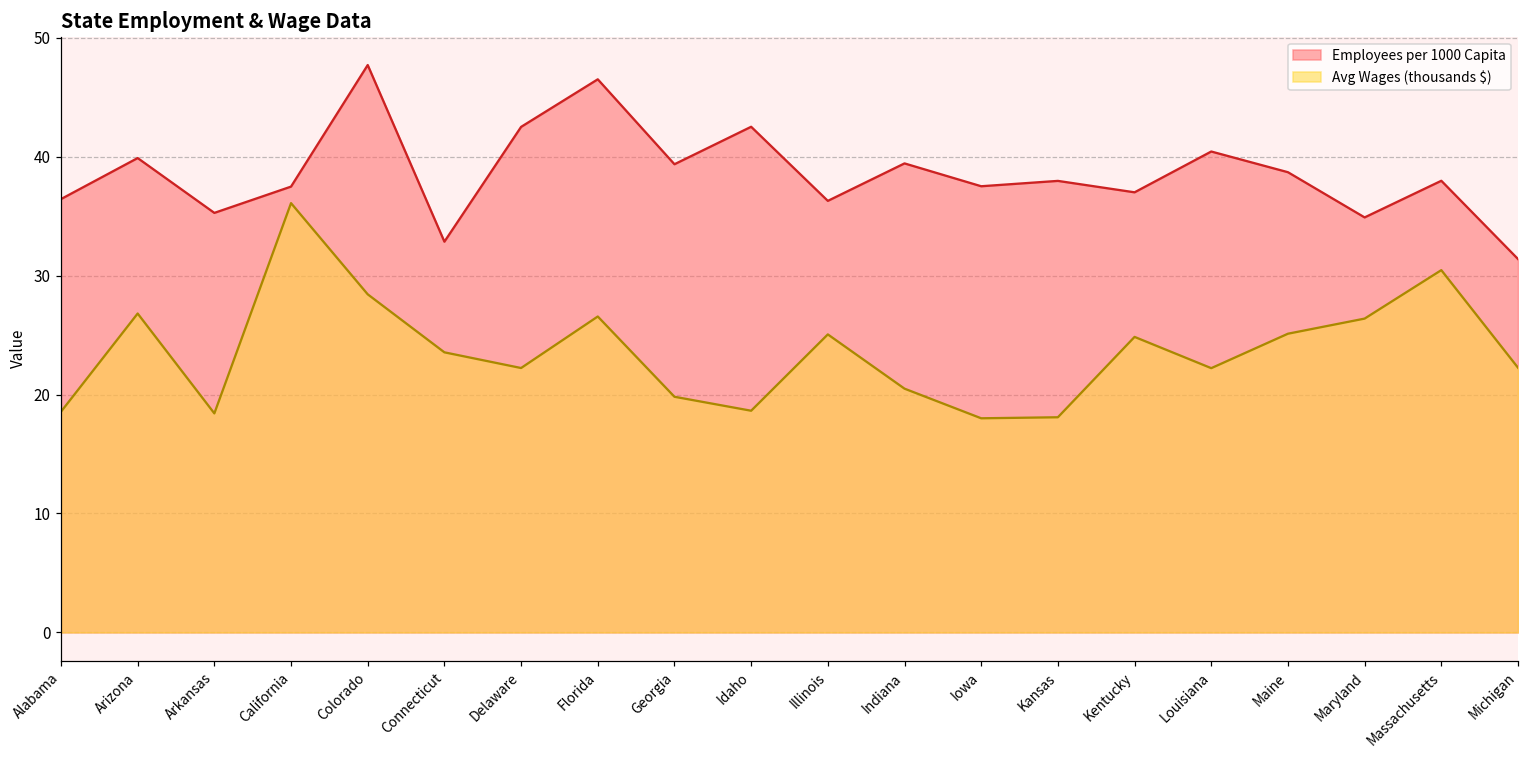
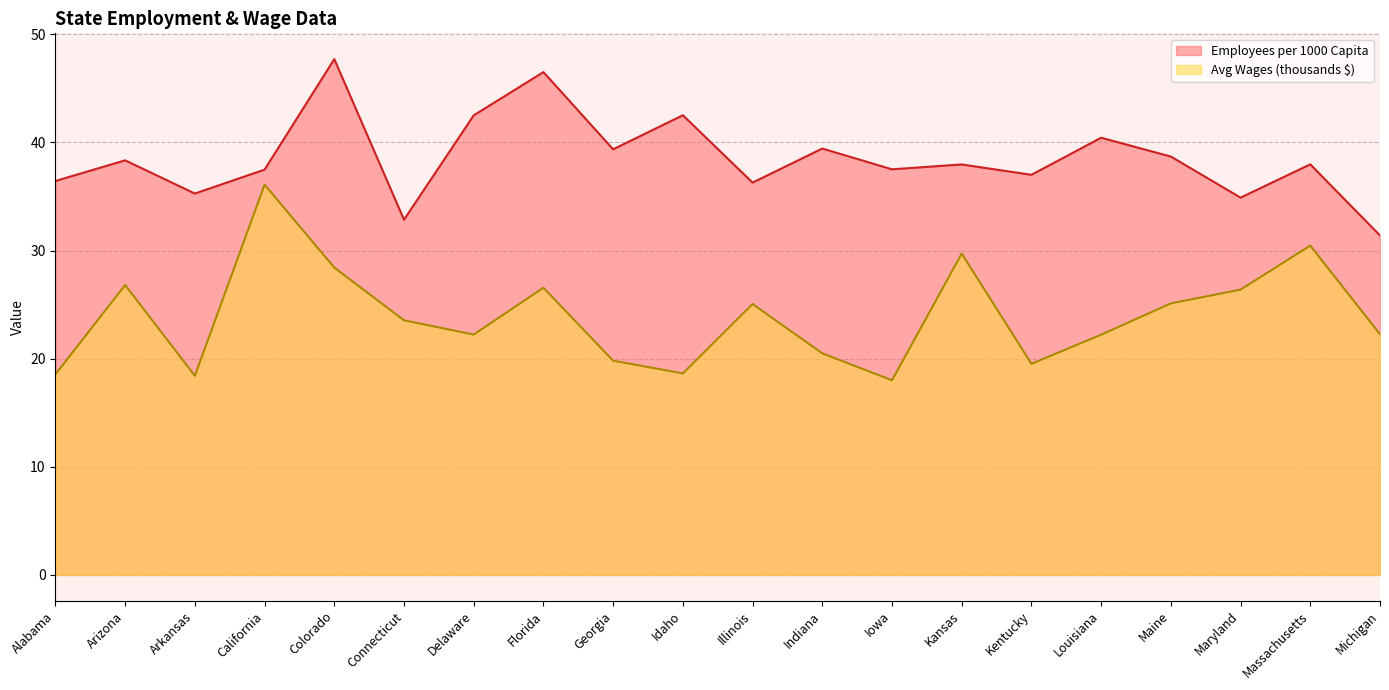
Employees per 1000 Capita, Arizona: 39.9 -> 38.3
Avg Wages (thousands $), Kansas: 18.1 -> 29.7
Avg Wages (thousands $), Kentucky: 24.8 -> 19.5
